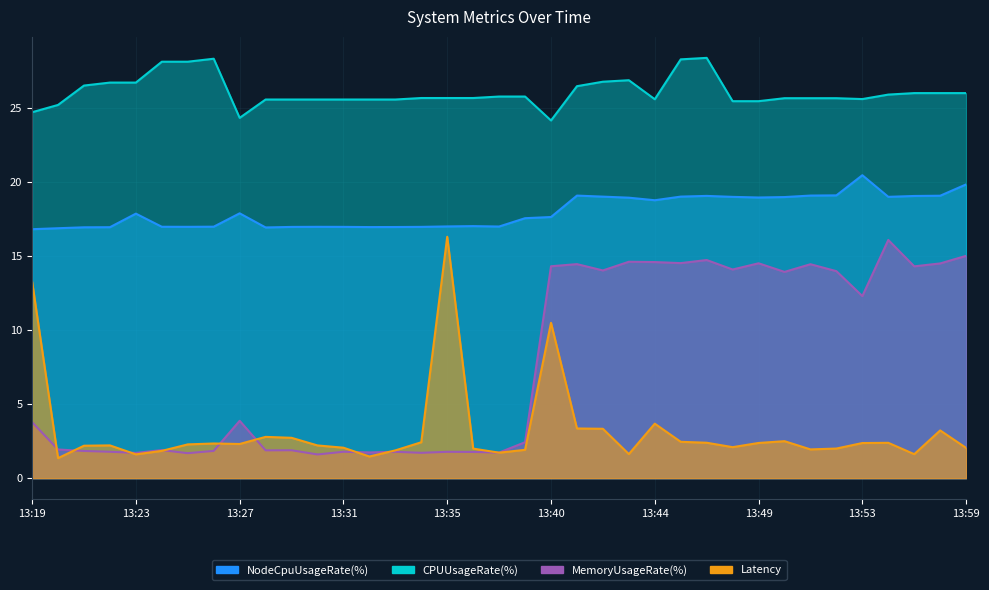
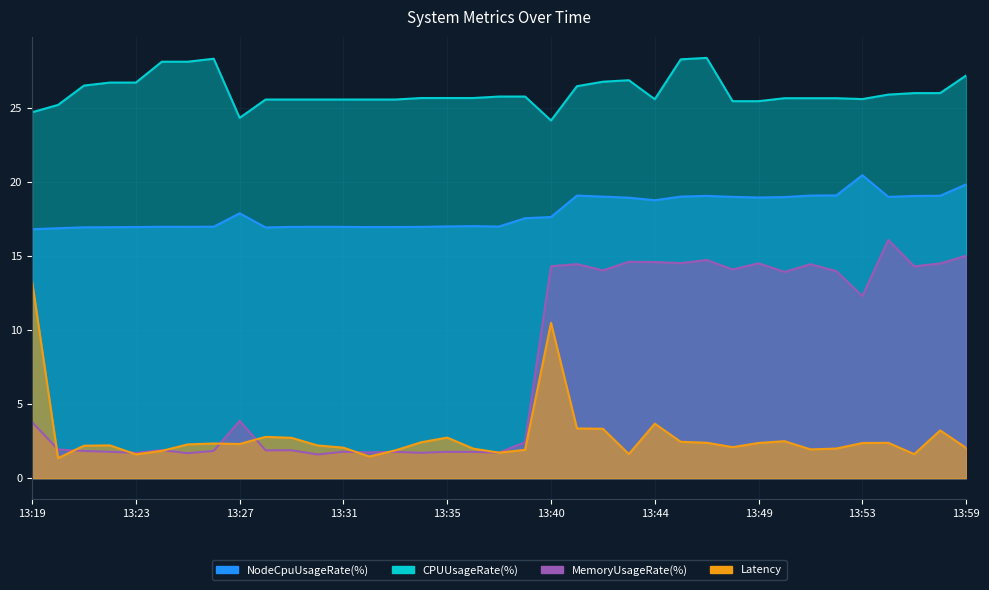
NodeCpuUsageRate(%), 13:23: 17.9 -> 17.0
Latency, 13:35: 16.3 -> 2.7
CPUUsageRate(%), 13:59: 26.0 -> 27.2
